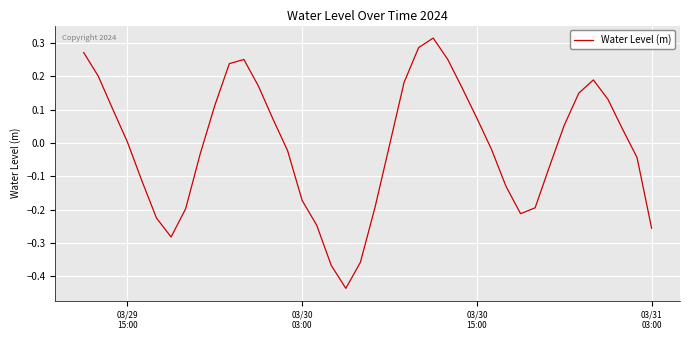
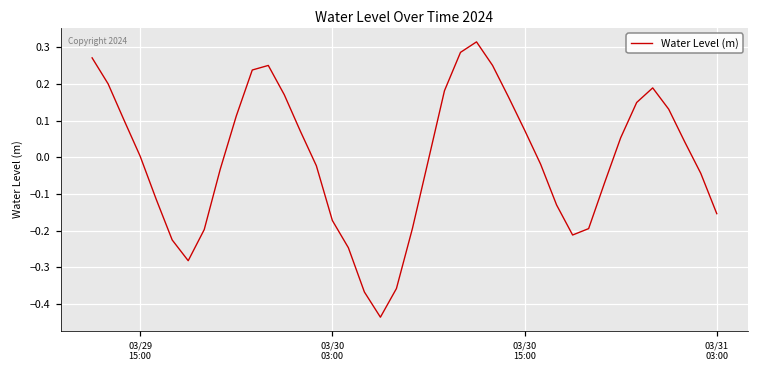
03/31 03:00: -0.26 -> -0.15
